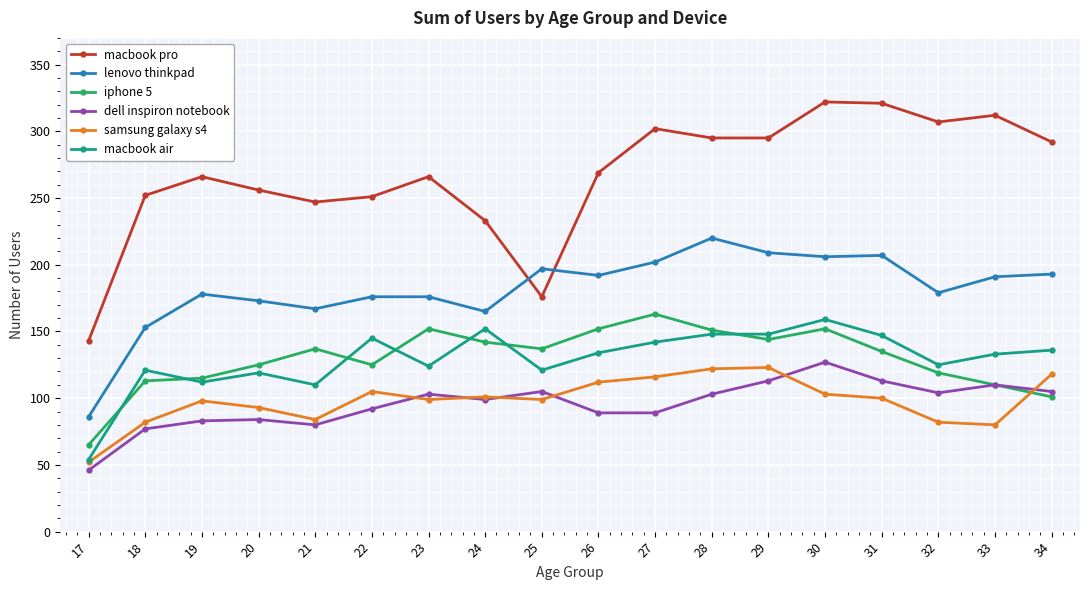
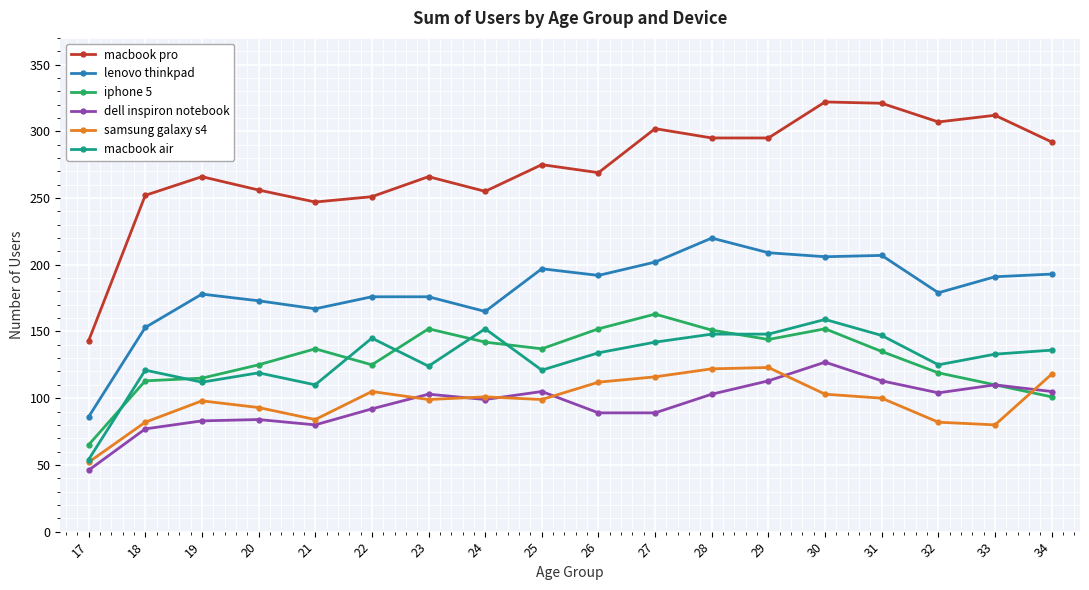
macbook pro, 24: 233 -> 255
macbook pro, 25: 176 -> 275
